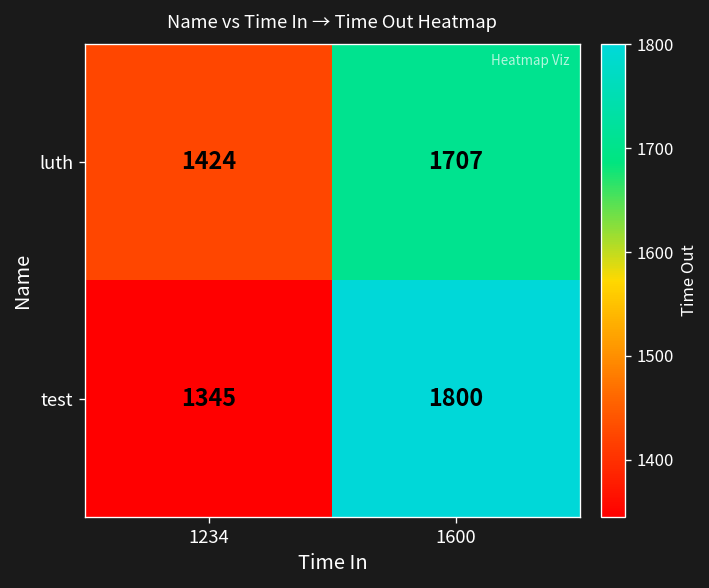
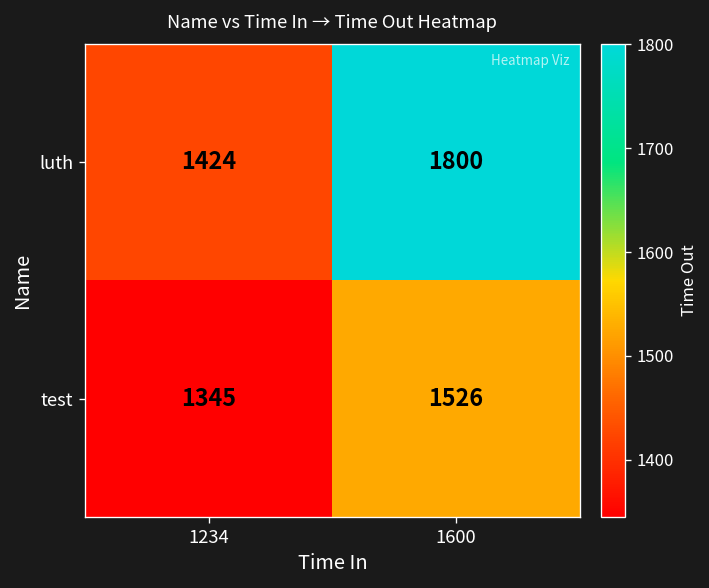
luth, 1600: 1707 -> 1800
test, 1600: 1800 -> 1526
